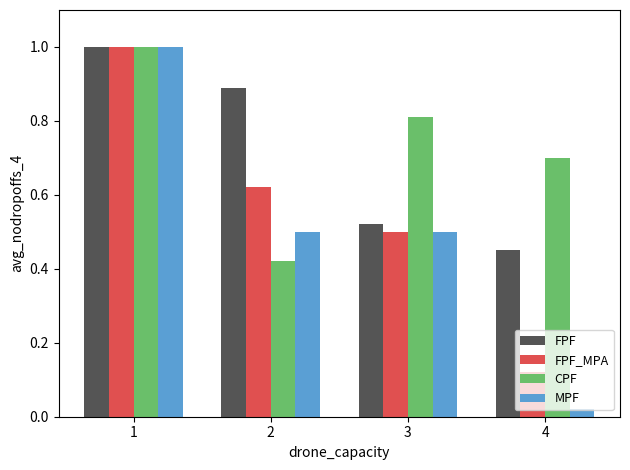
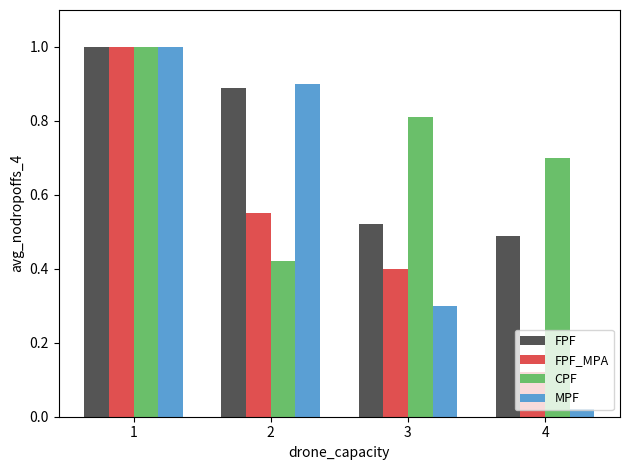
FPF_MPA, 2: 0.62 -> 0.55
MPF, 2: 0.5 -> 0.9
FPF_MPA, 3: 0.5 -> 0.4
MPF, 3: 0.5 -> 0.3
FPF, 4: 0.45 -> 0.49
